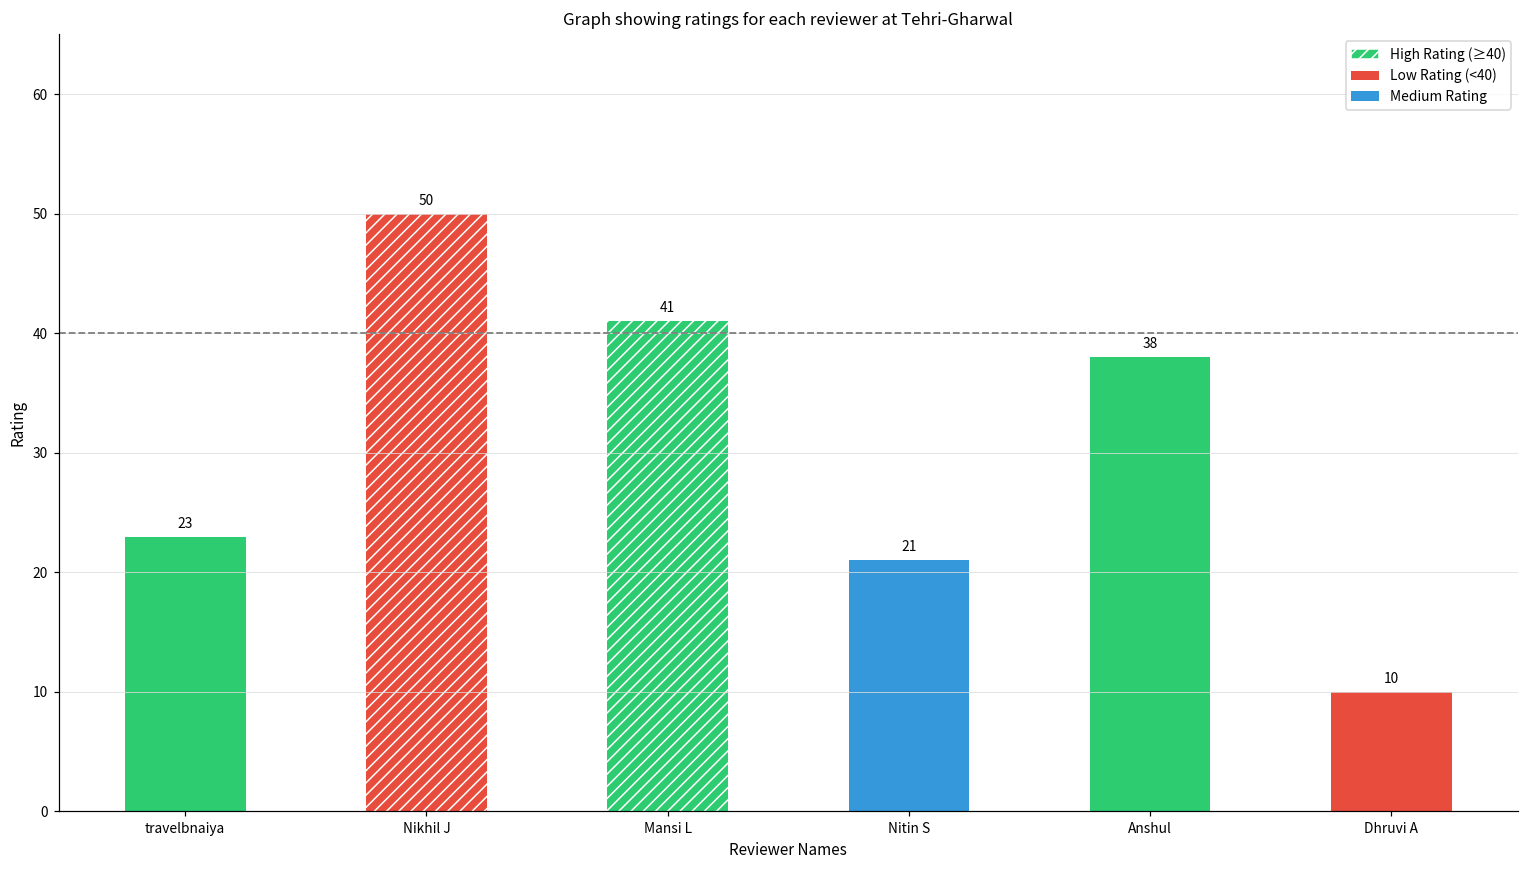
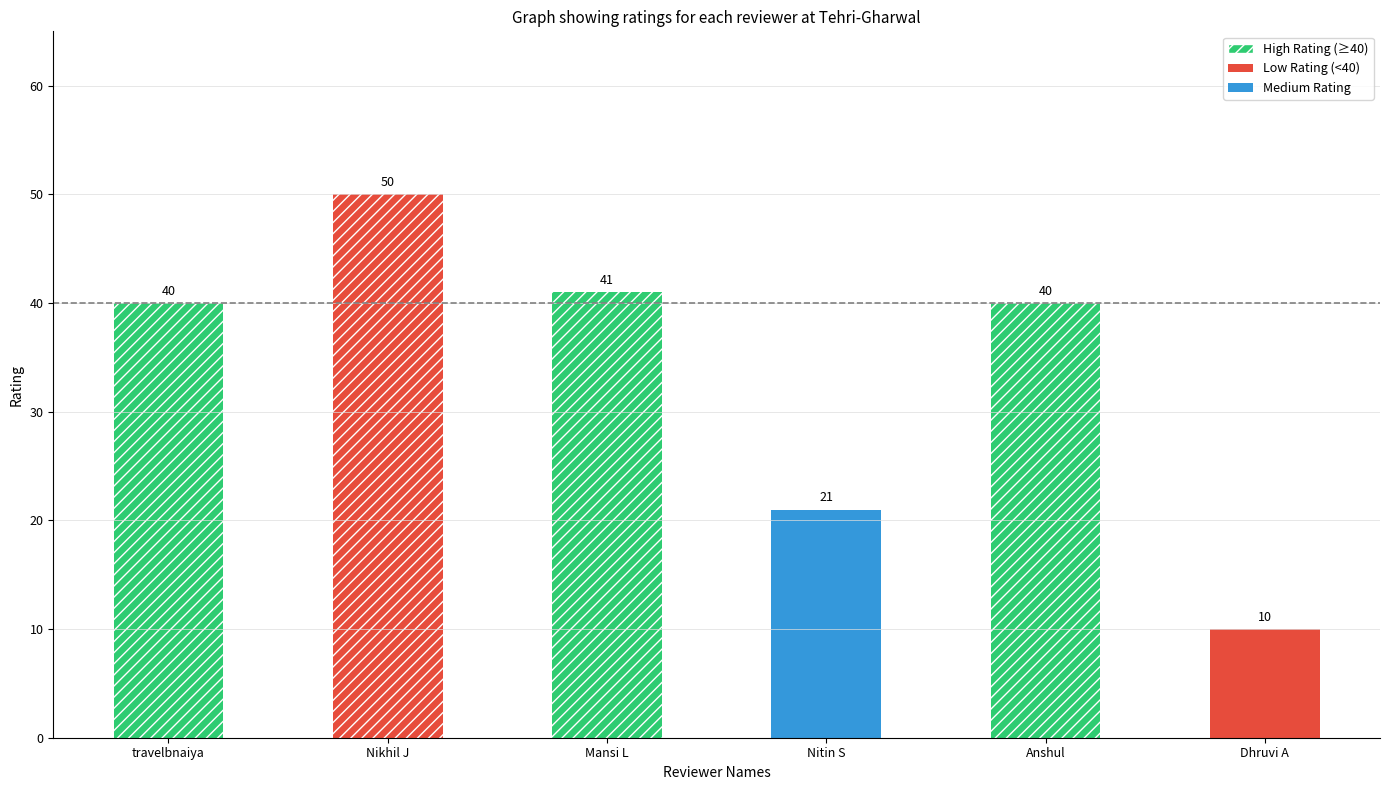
travelbnaiya: 23 -> 40
Anshul: 38 -> 40
